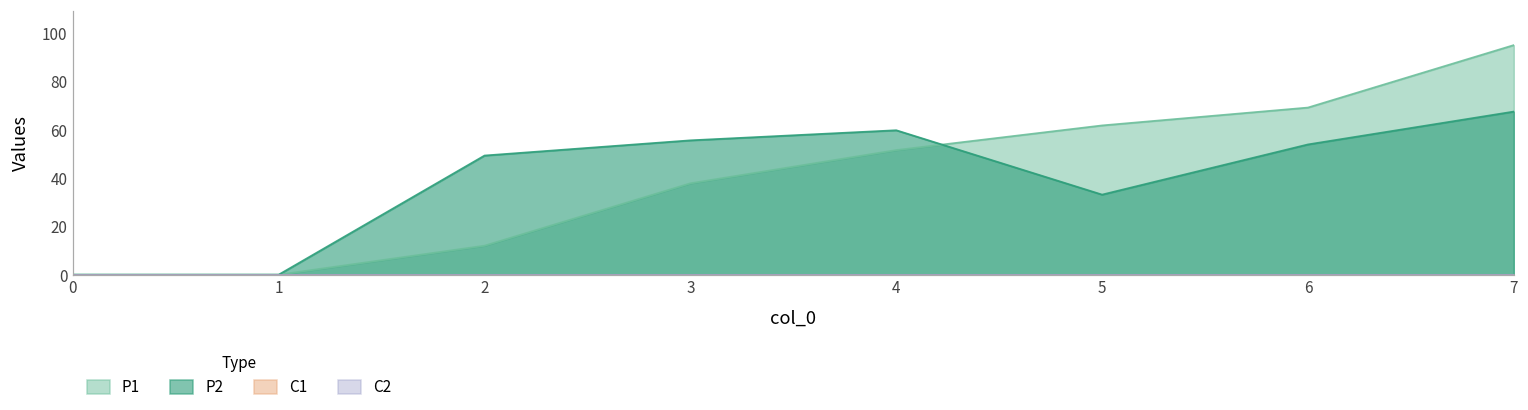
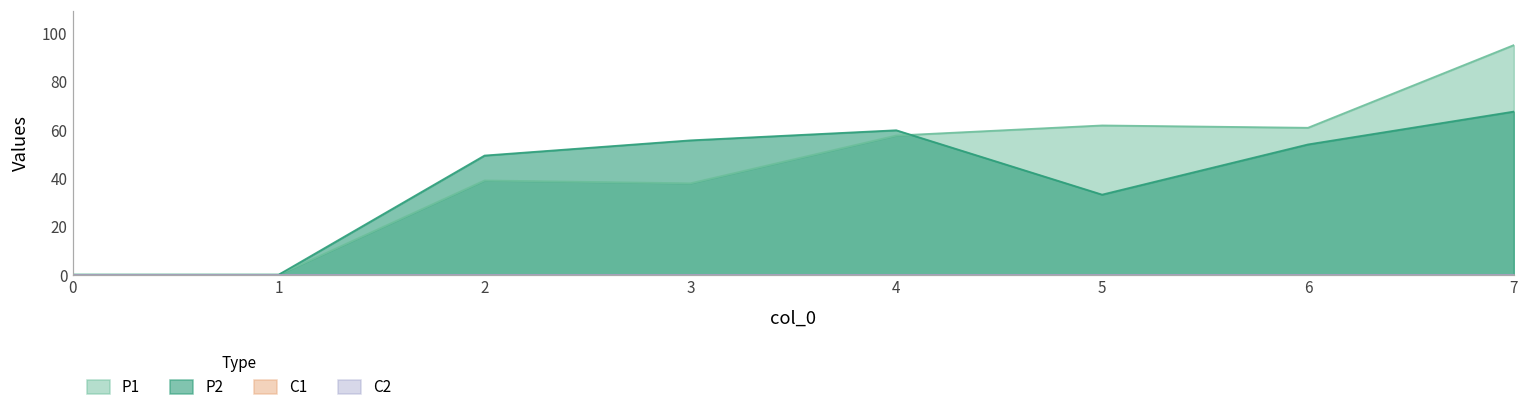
P1, 2: 12 -> 39
P1, 4: 52 -> 58
P1, 6: 69 -> 61
